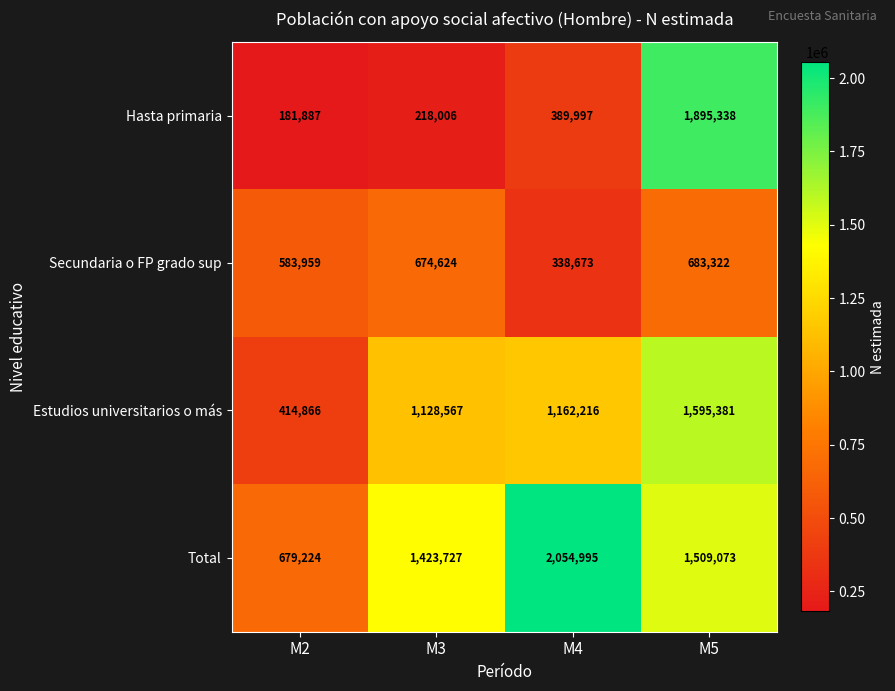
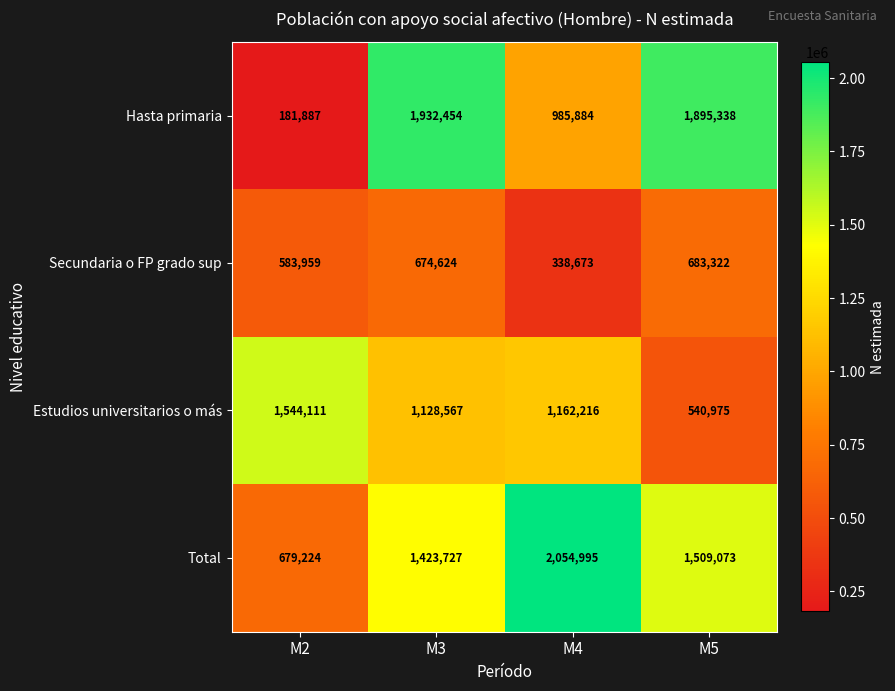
Hasta primaria, M3: 218,006 -> 1,932,454
Hasta primaria, M4: 389,997 -> 985,884
Estudios universitarios o más, M2: 414,866 -> 1,544,111
Estudios universitarios o más, M5: 1,595,381 -> 540,975
